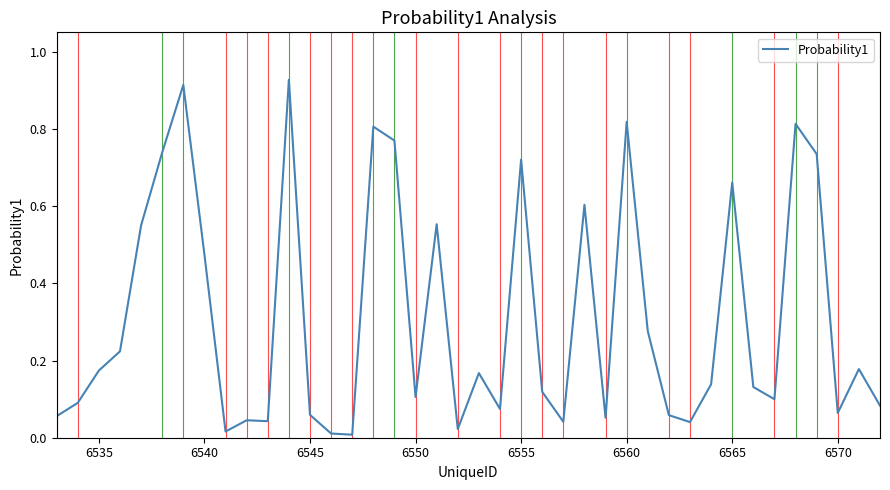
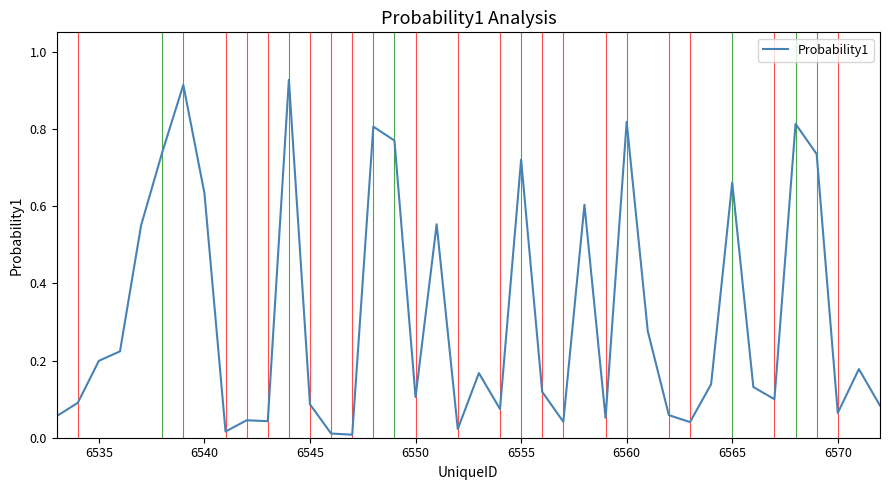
6535: 0.17 -> 0.20
6540: 0.47 -> 0.63
6545: 0.06 -> 0.09
